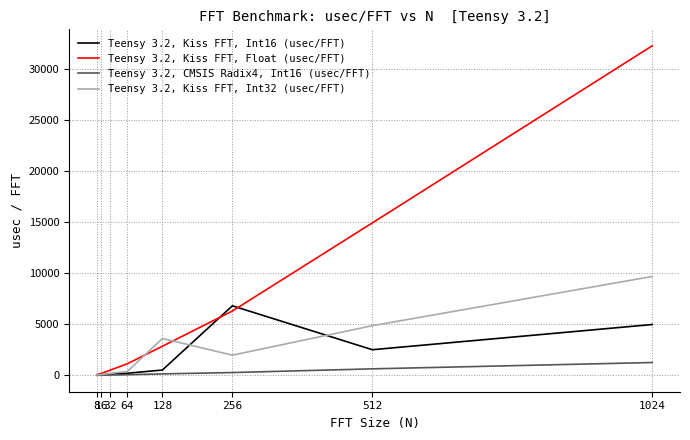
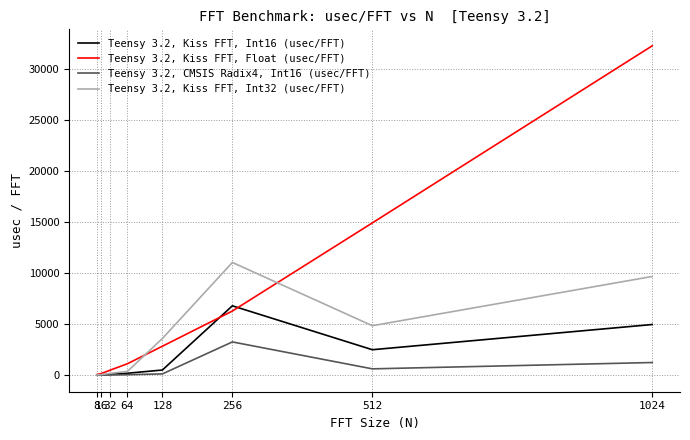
Teensy 3.2, CMSIS Radix4, Int16 (usec/FFT), 256: 300 -> 3300
Teensy 3.2, Kiss FFT, Int32 (usec/FFT), 256: 2000 -> 11100
